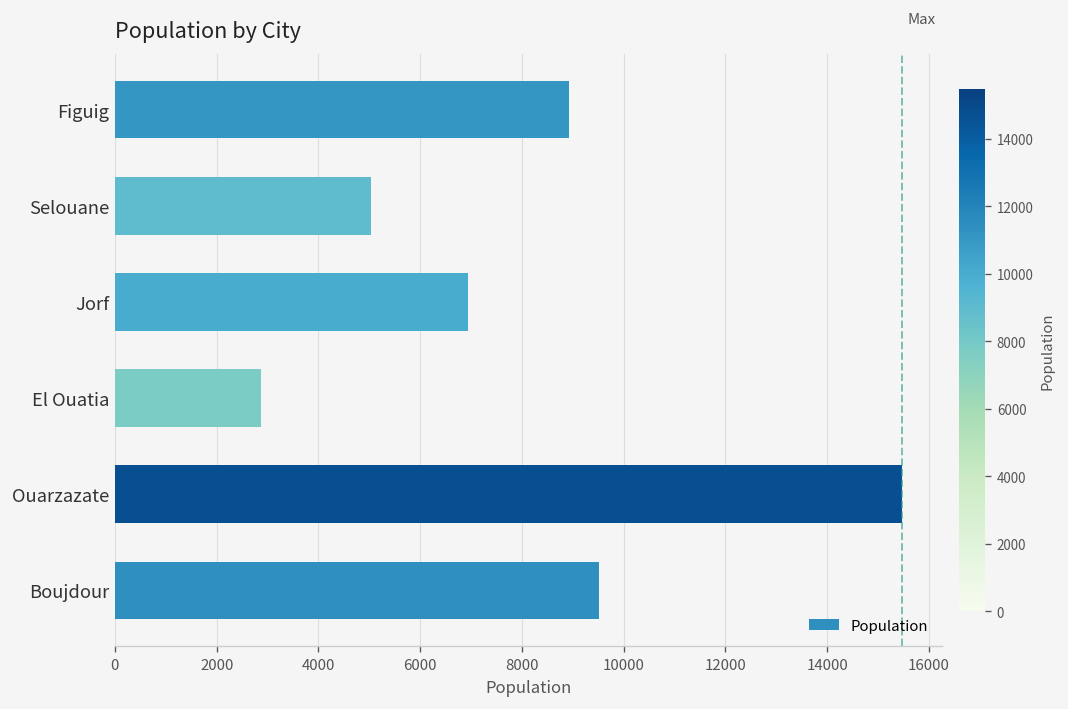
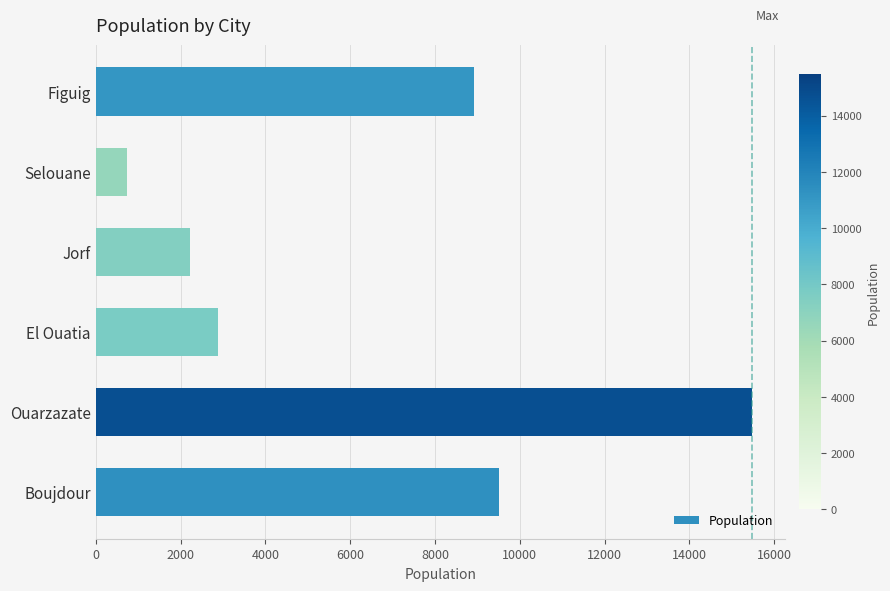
Selouane: 5000 -> 700
Jorf: 6900 -> 2200
